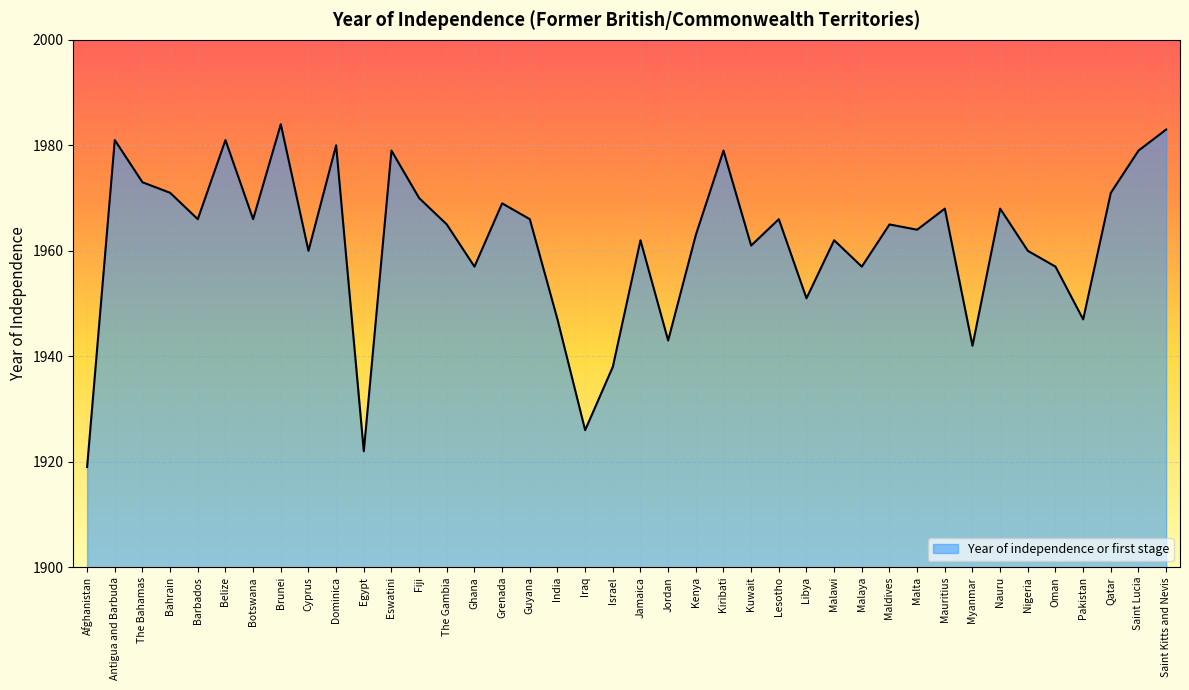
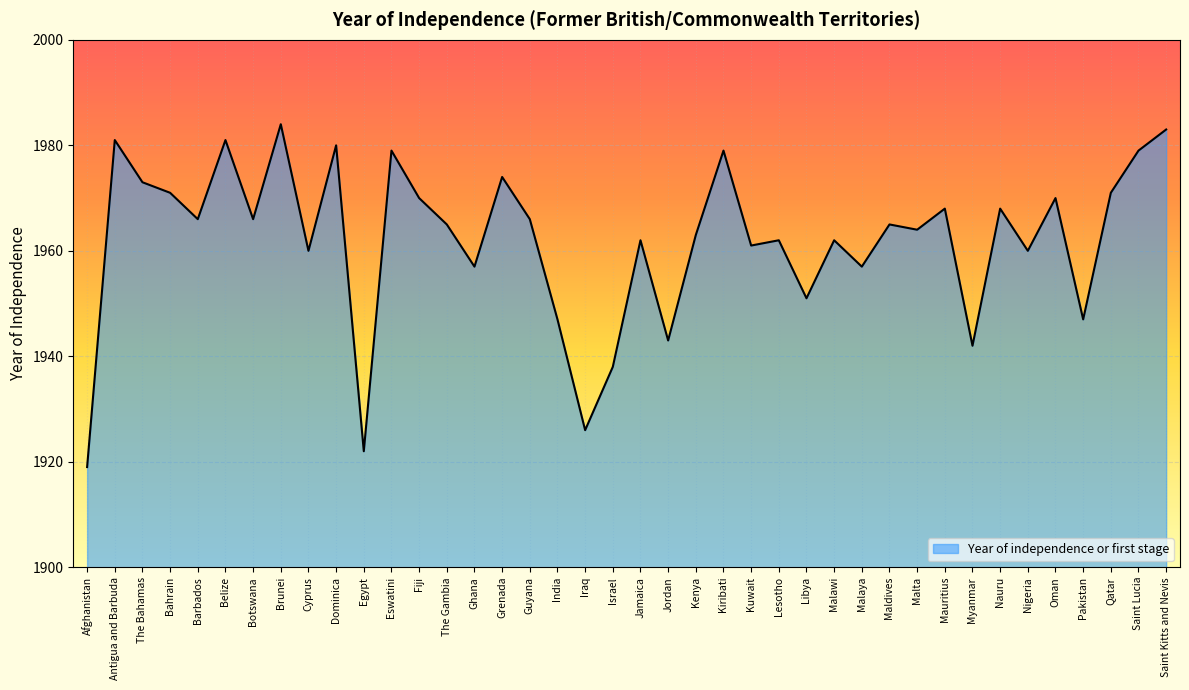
Grenada: 1969 -> 1974
Lesotho: 1966 -> 1962
Oman: 1957 -> 1970
